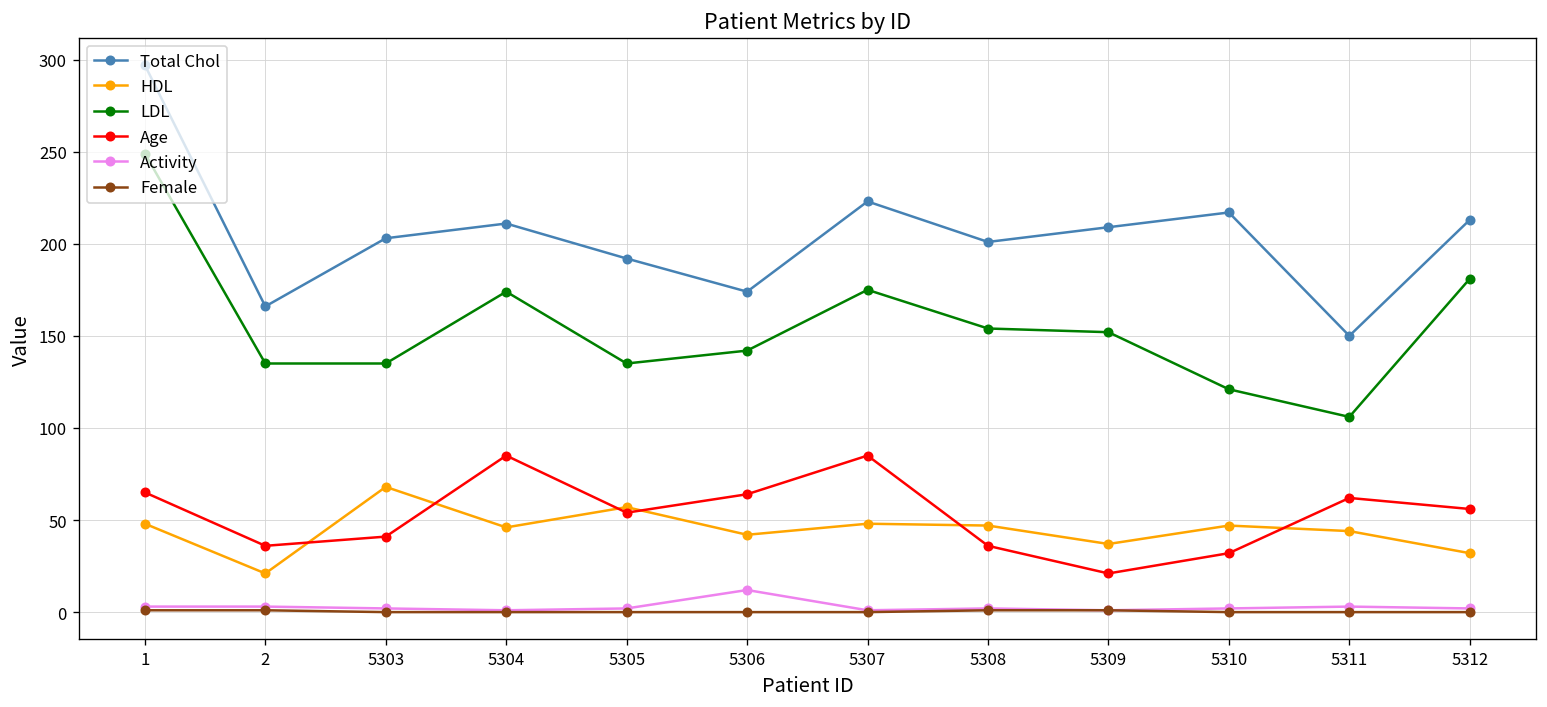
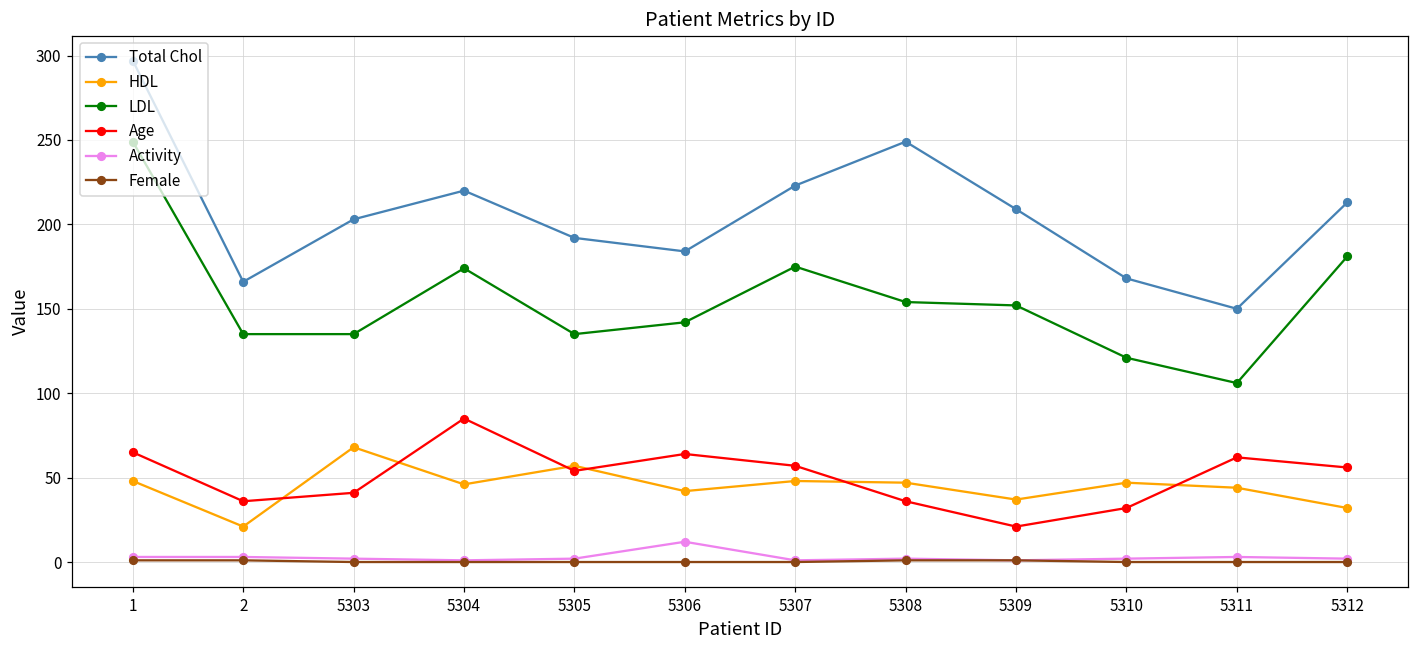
Total Chol, 5304: 211 -> 220
Total Chol, 5306: 174 -> 184
Age, 5307: 85 -> 57
Total Chol, 5308: 201 -> 249
Total Chol, 5310: 217 -> 168
